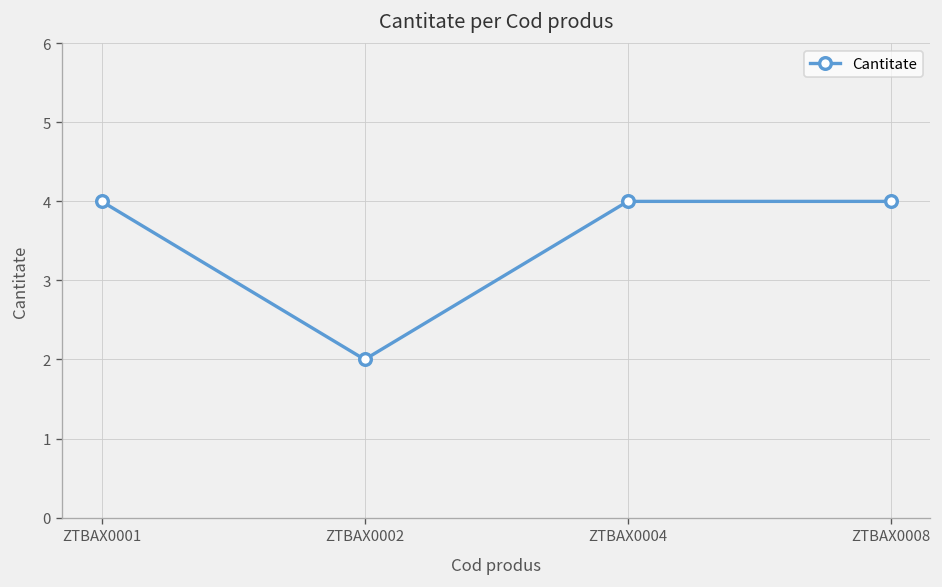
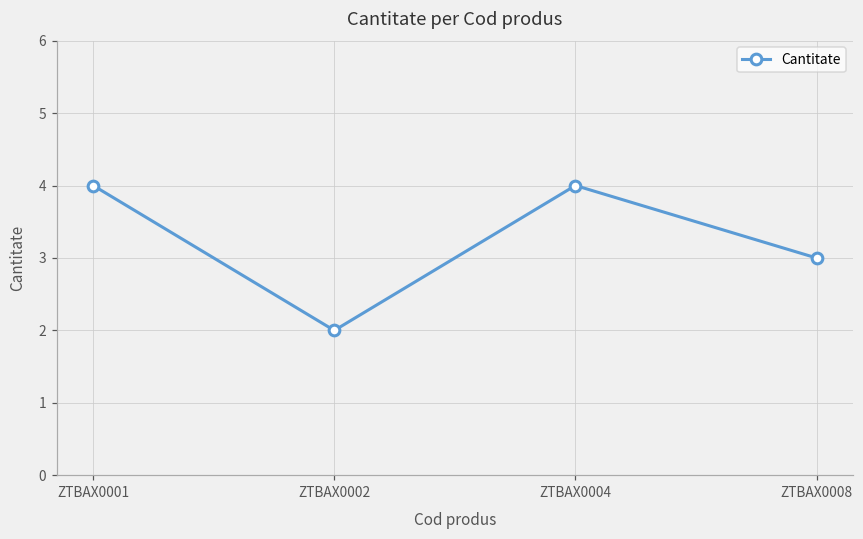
ZTBAX0008: 4 -> 3
